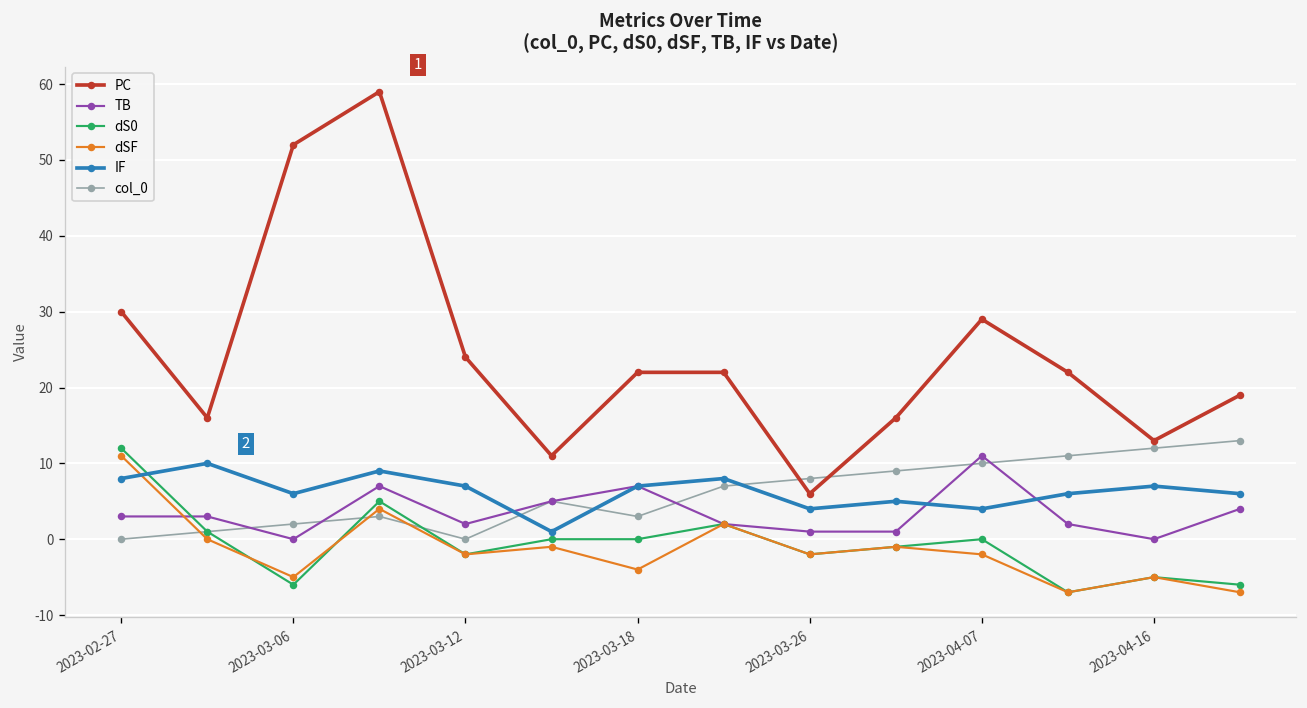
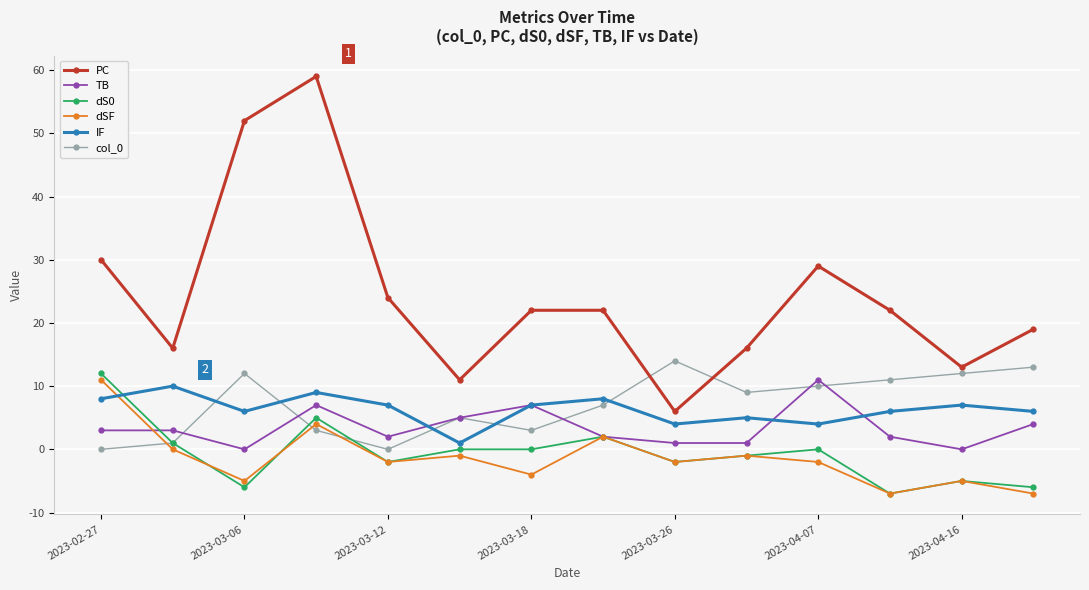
col_0, 2023-03-06: 2 -> 12
col_0, 2023-03-26: 8 -> 14
